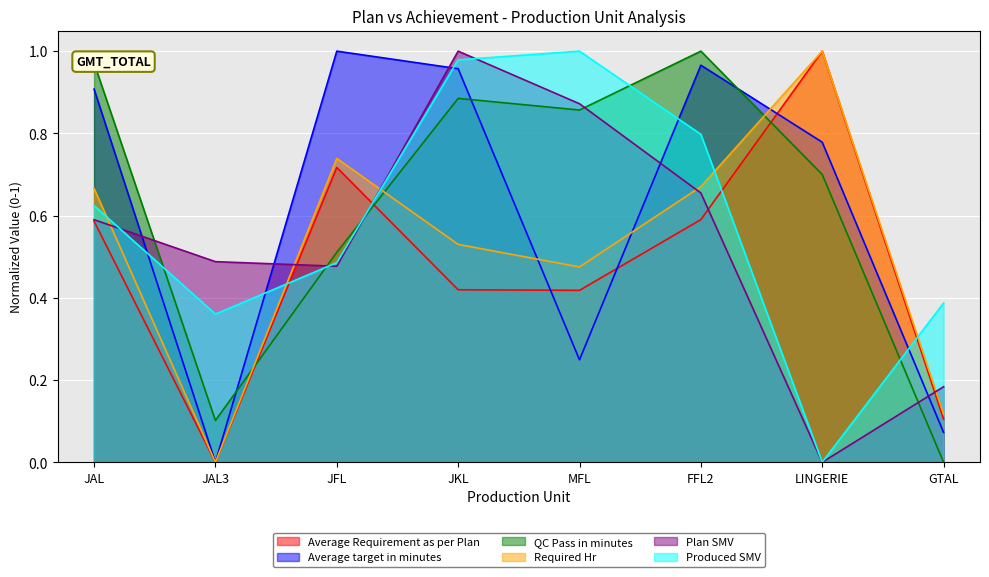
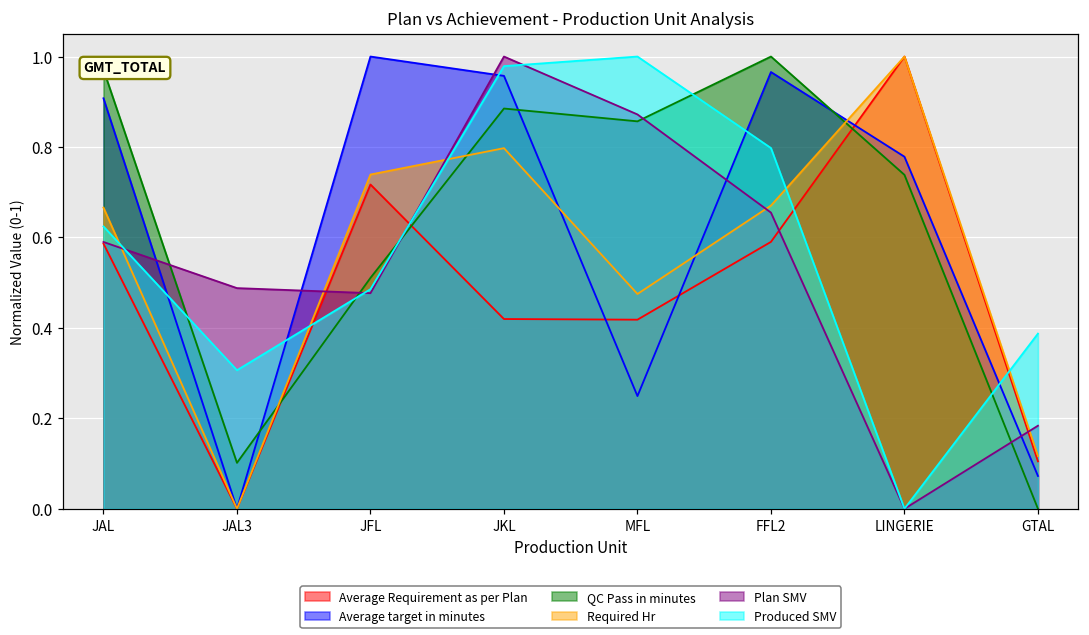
Produced SMV, JAL3: 0.36 -> 0.31
Required Hr, JKL: 0.53 -> 0.80
QC Pass in minutes, LINGERIE: 0.70 -> 0.74
